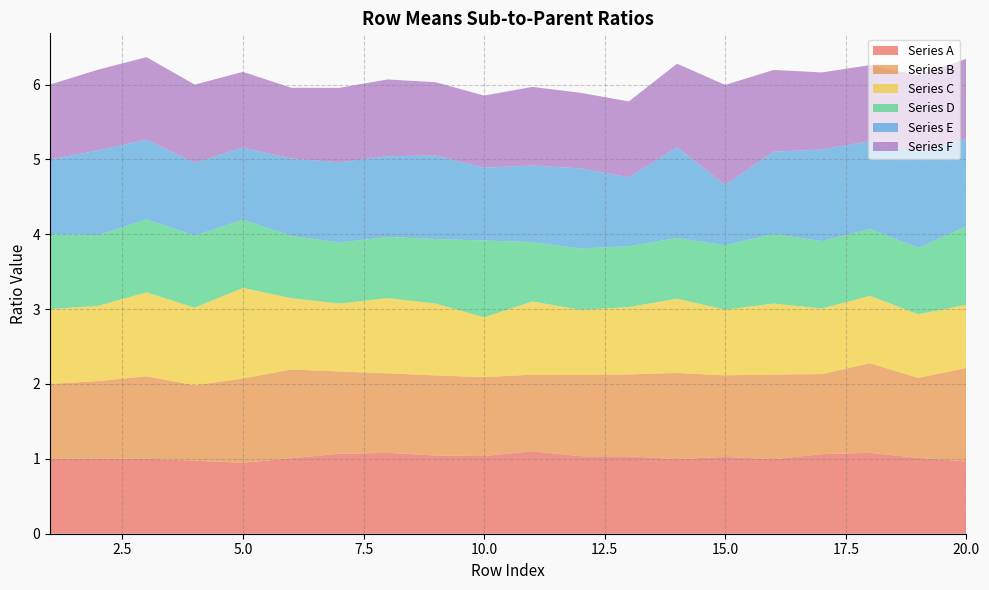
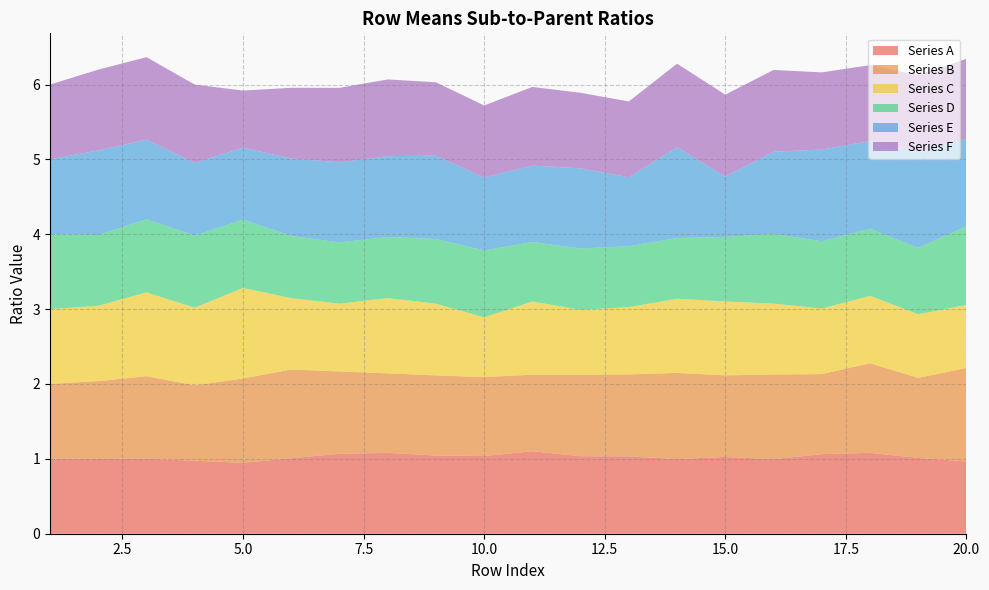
Series F, 5.0: 1.0 -> 0.8
Series D, 10.0: 1.0 -> 0.9
Series C, 15.0: 0.9 -> 1.0
Series F, 15.0: 1.3 -> 1.1
